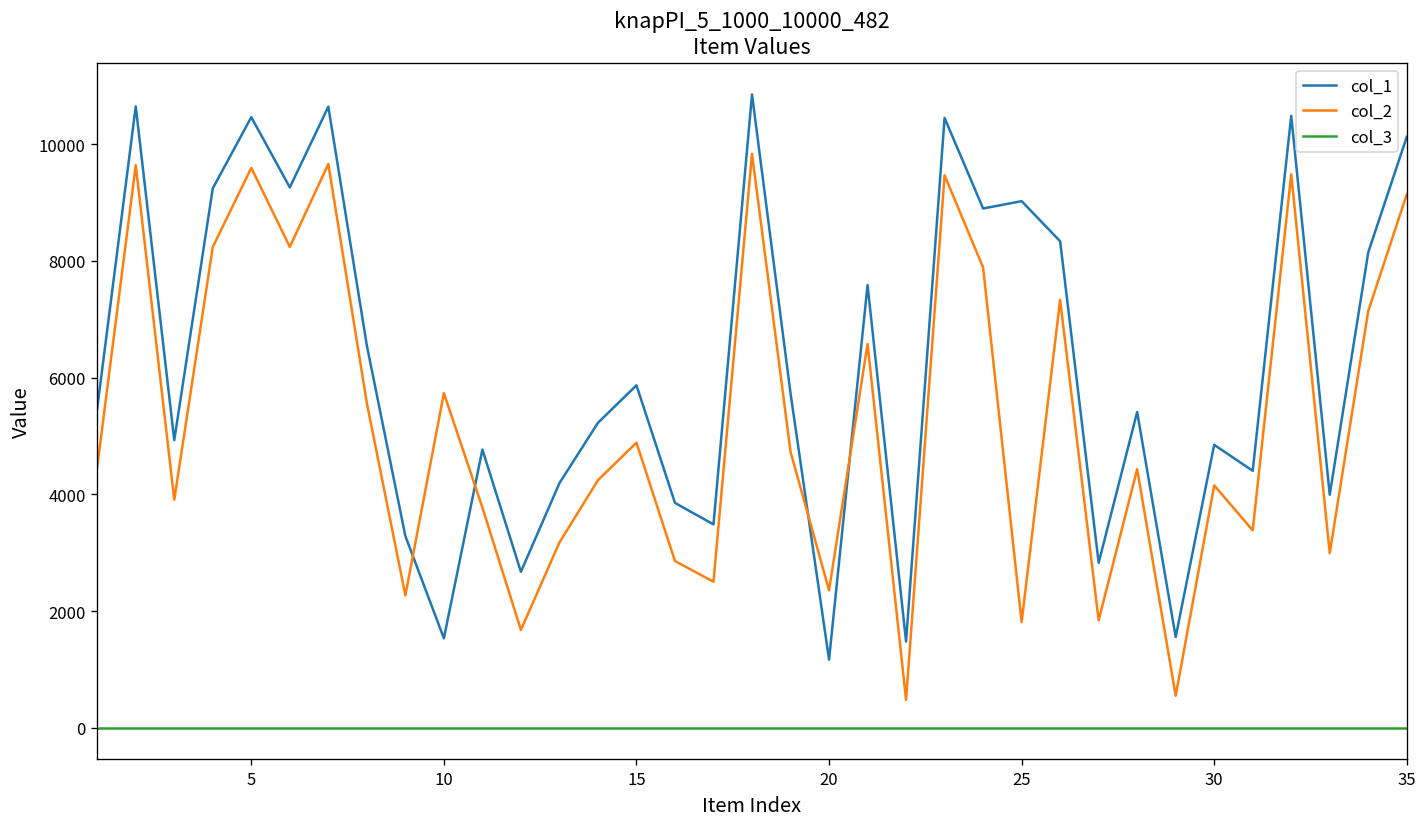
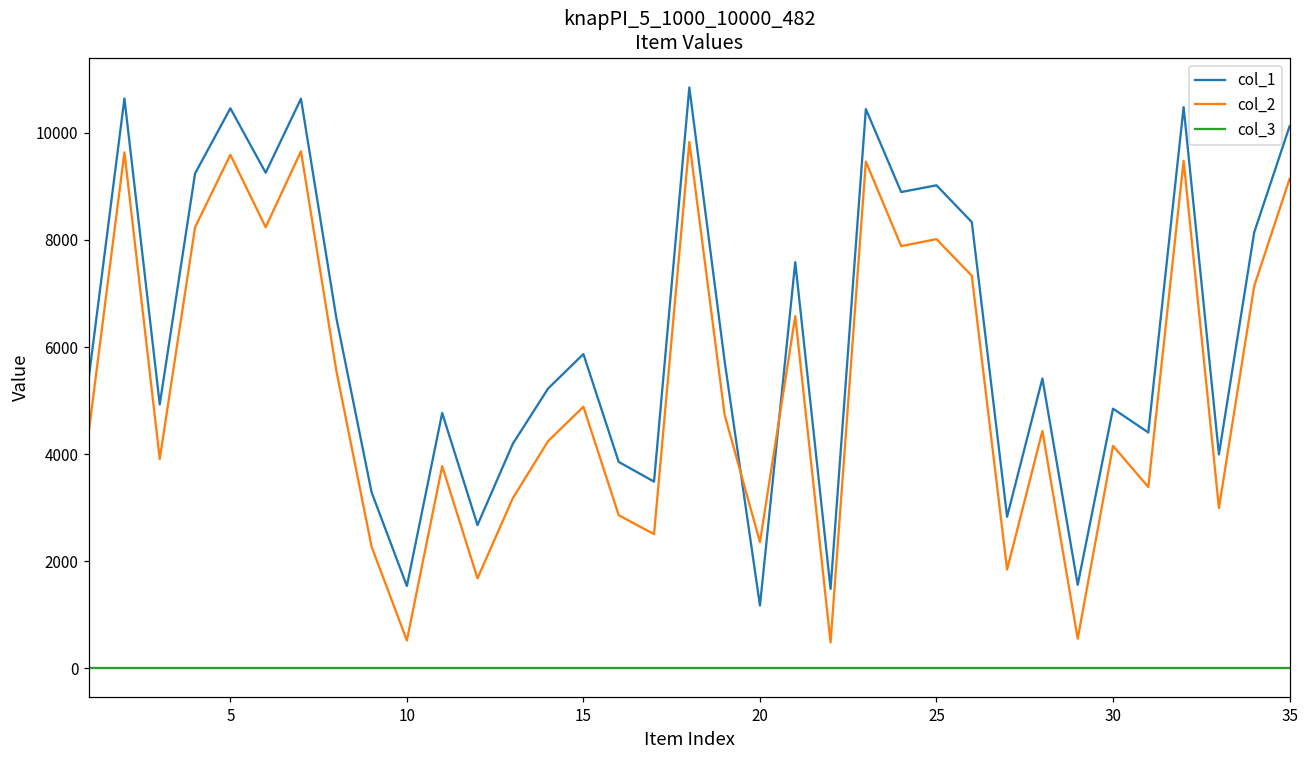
col_2, 10: 5700 -> 500
col_2, 25: 1800 -> 8000
